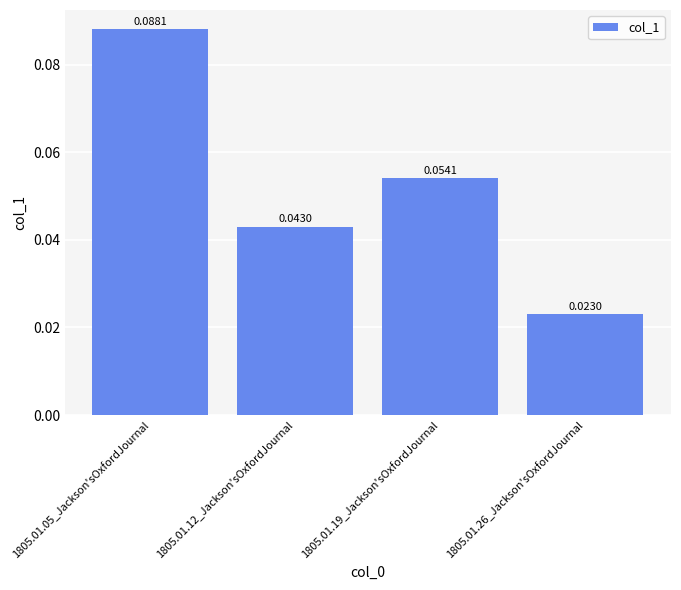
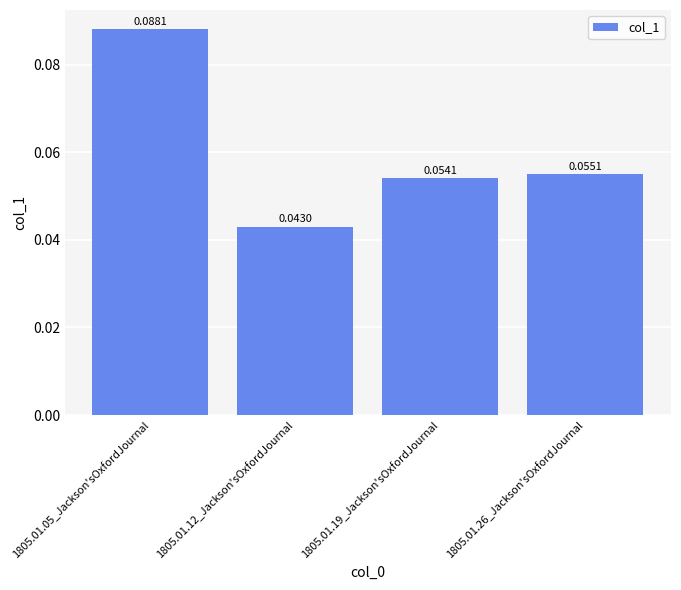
1805.01.26_Jackson'sOxfordJournal: 0.0230 -> 0.0551
